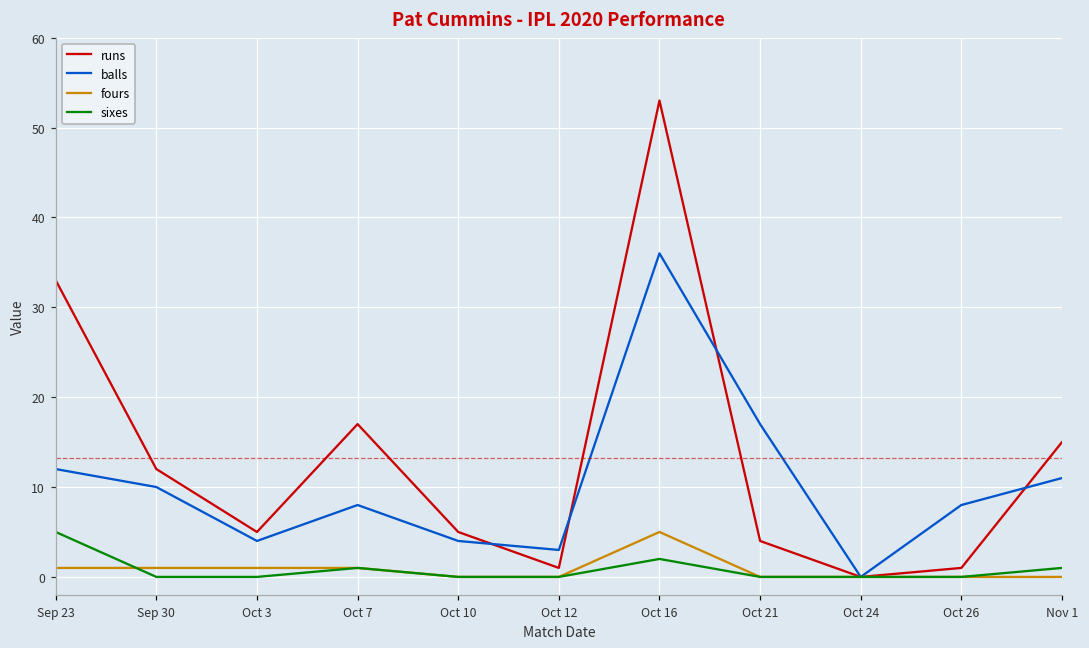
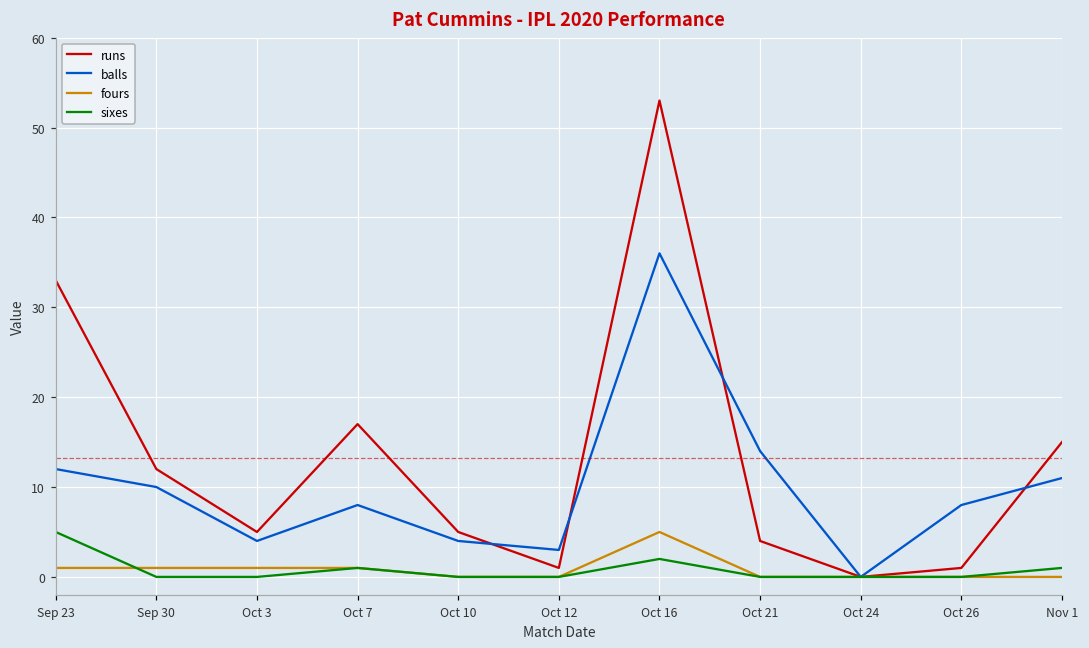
balls, Oct 21: 17 -> 14
